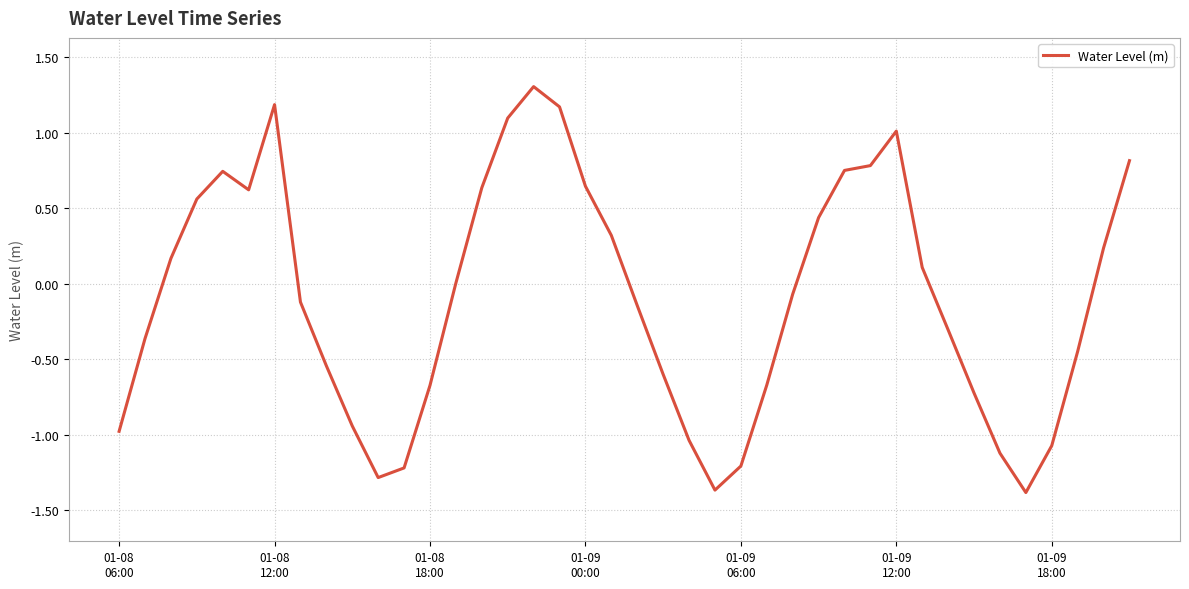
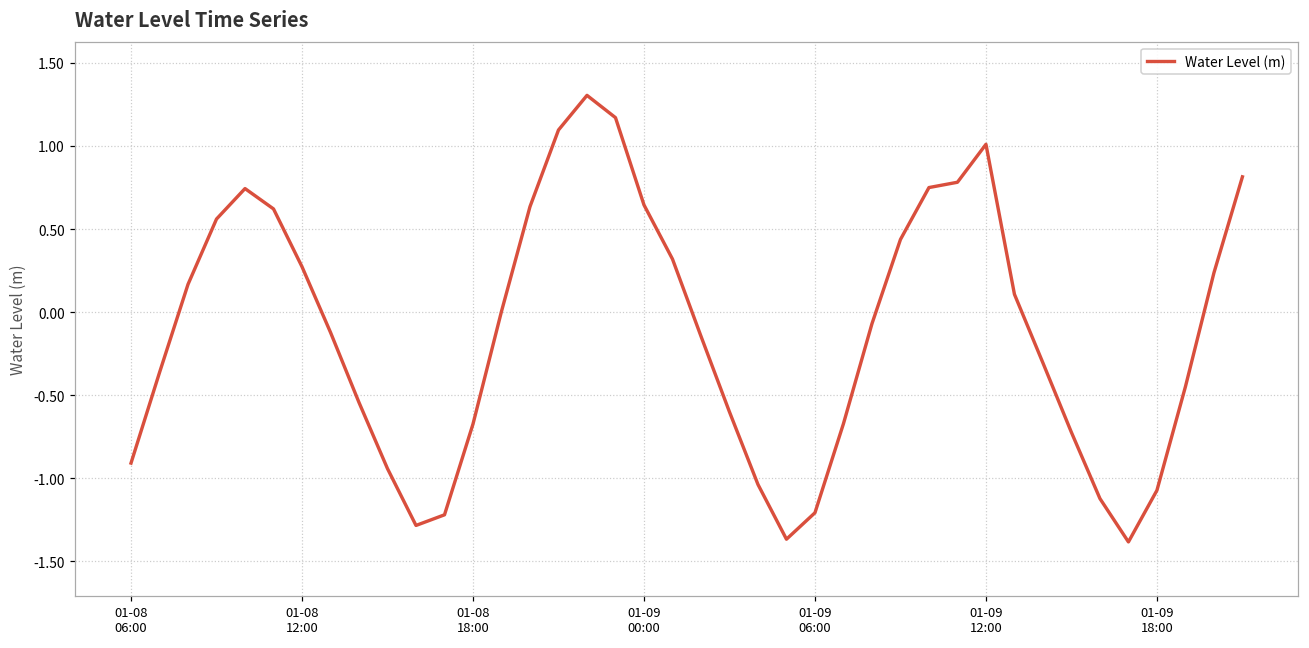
01-08 06:00: -0.98 -> -0.91
01-08 12:00: 1.19 -> 0.27
